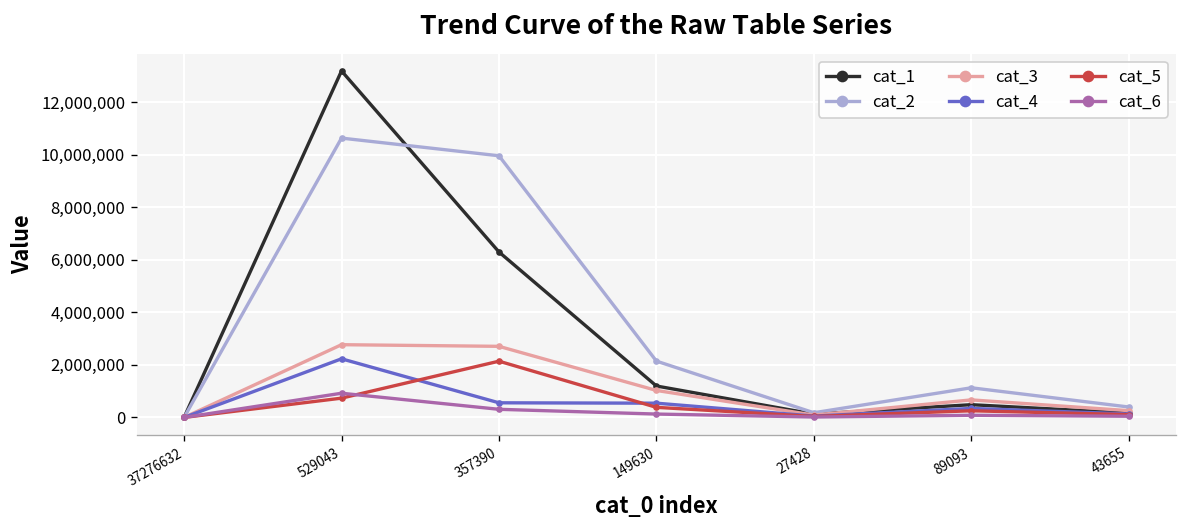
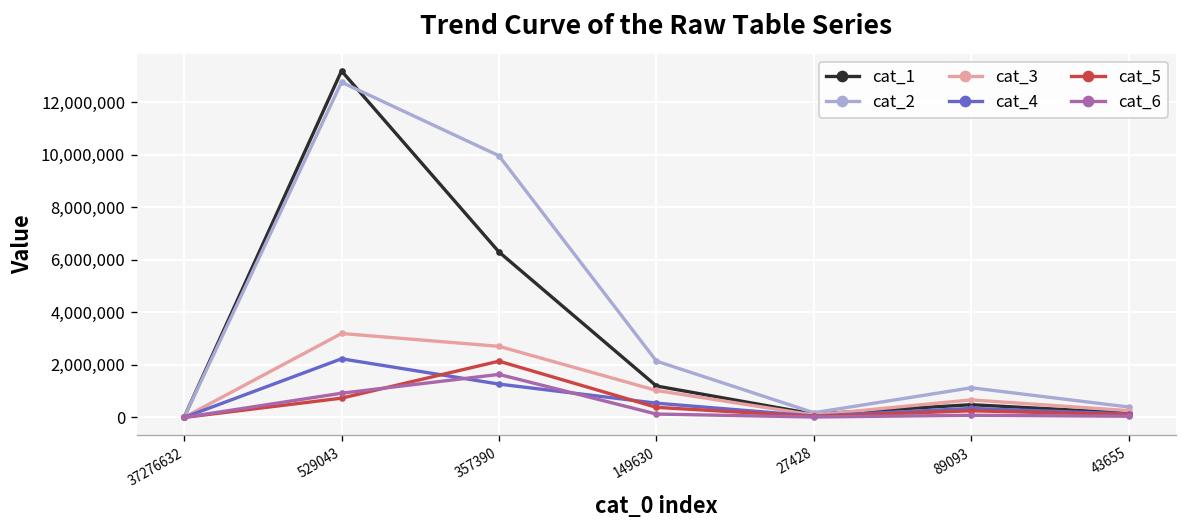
cat_2, 529043: 10,600,000 -> 12,800,000
cat_3, 529043: 2,800,000 -> 3,200,000
cat_4, 357390: 600,000 -> 1,300,000
cat_6, 357390: 300,000 -> 1,600,000
